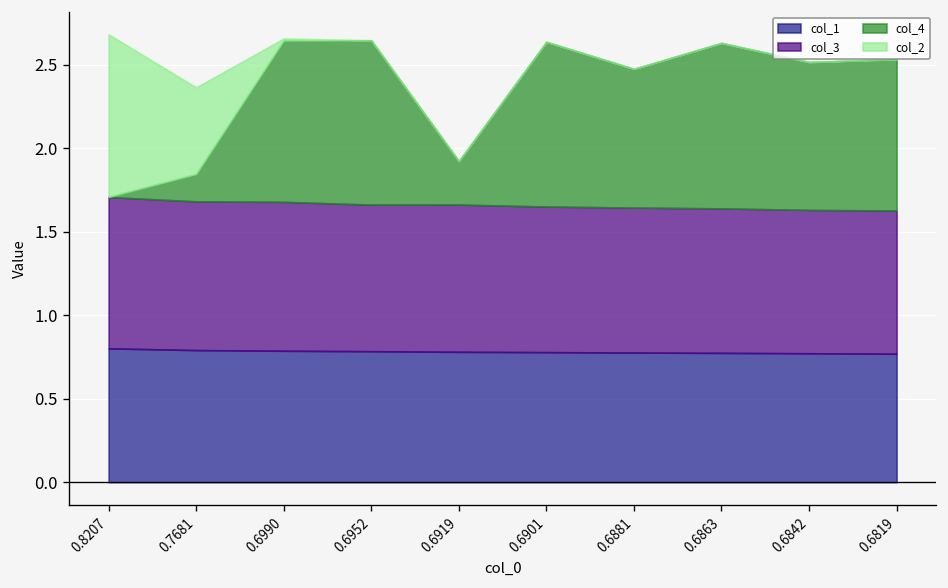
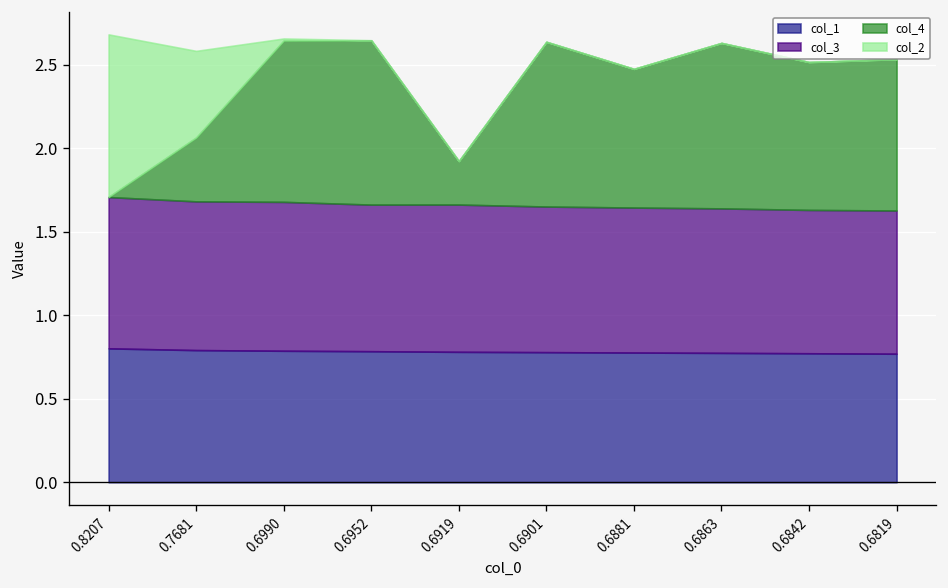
col_4, 0.7681: 0.16 -> 0.38
